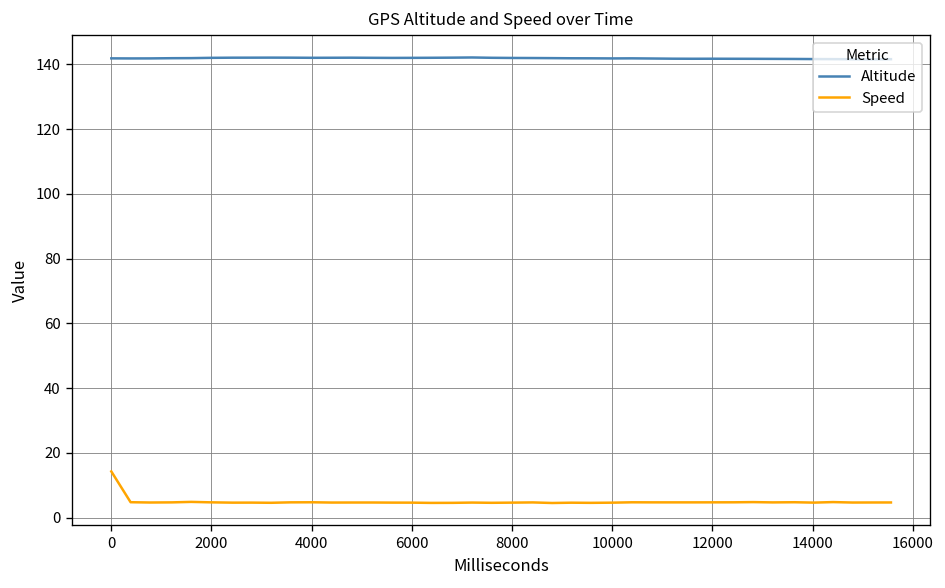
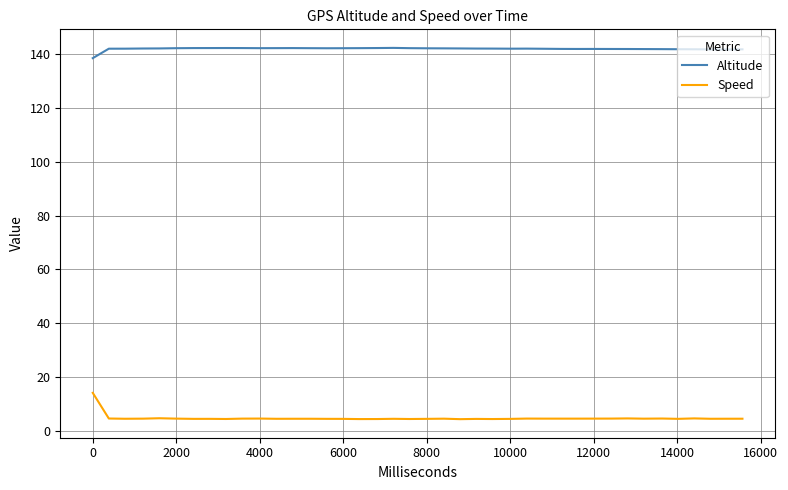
Altitude, 0: 142 -> 138
